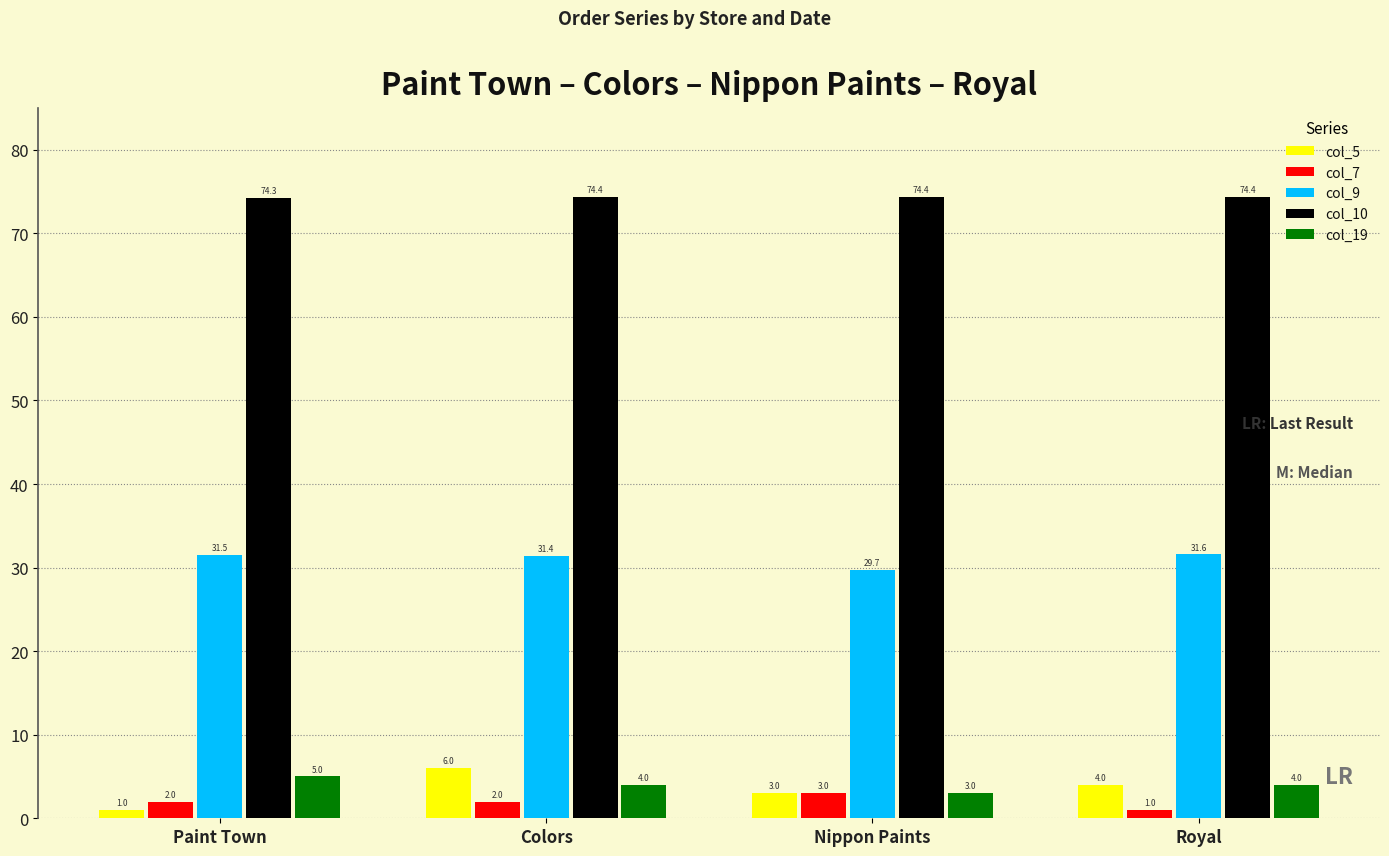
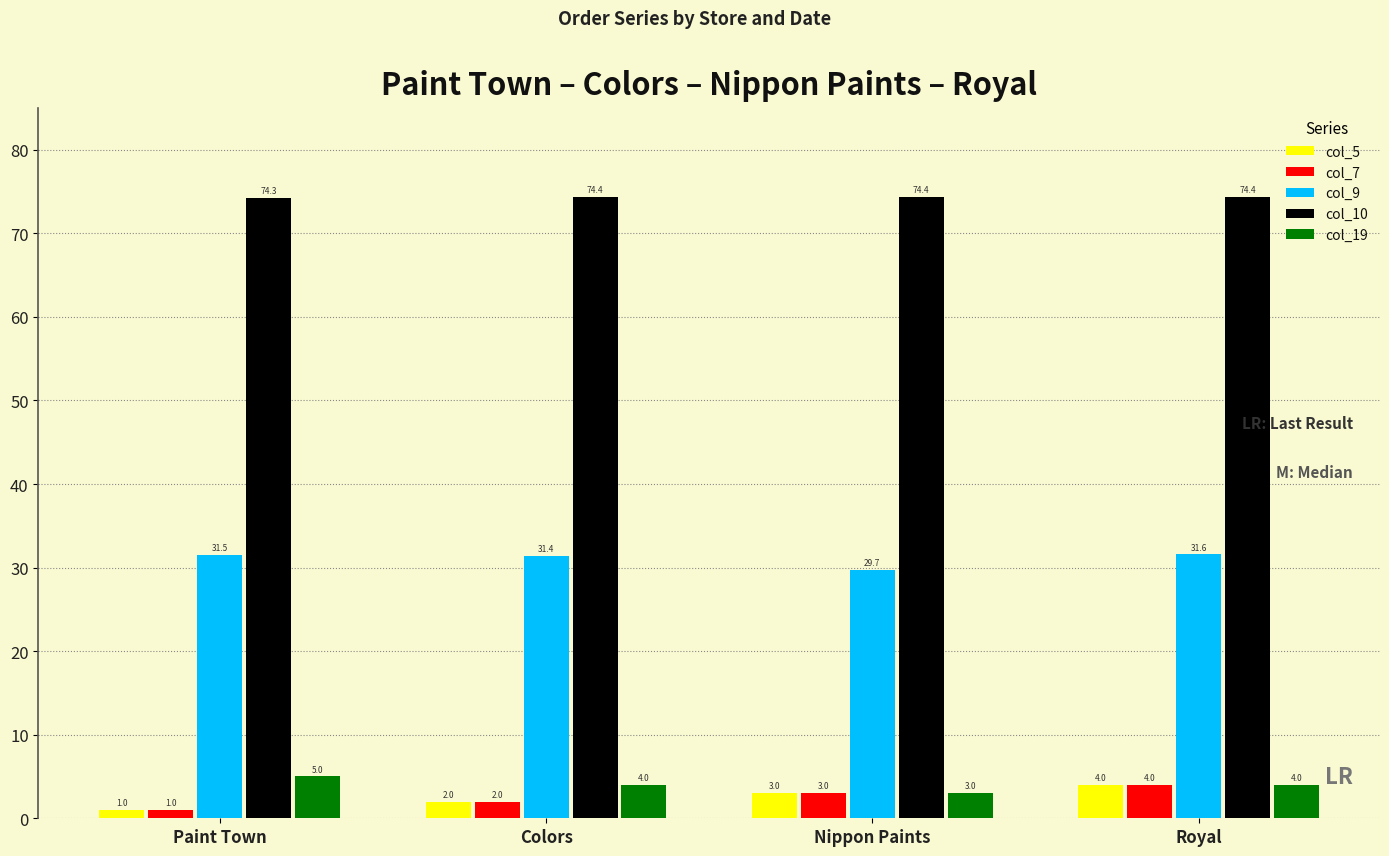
col_7, Paint Town: 2.0 -> 1.0
col_5, Colors: 6.0 -> 2.0
col_7, Royal: 1.0 -> 4.0
